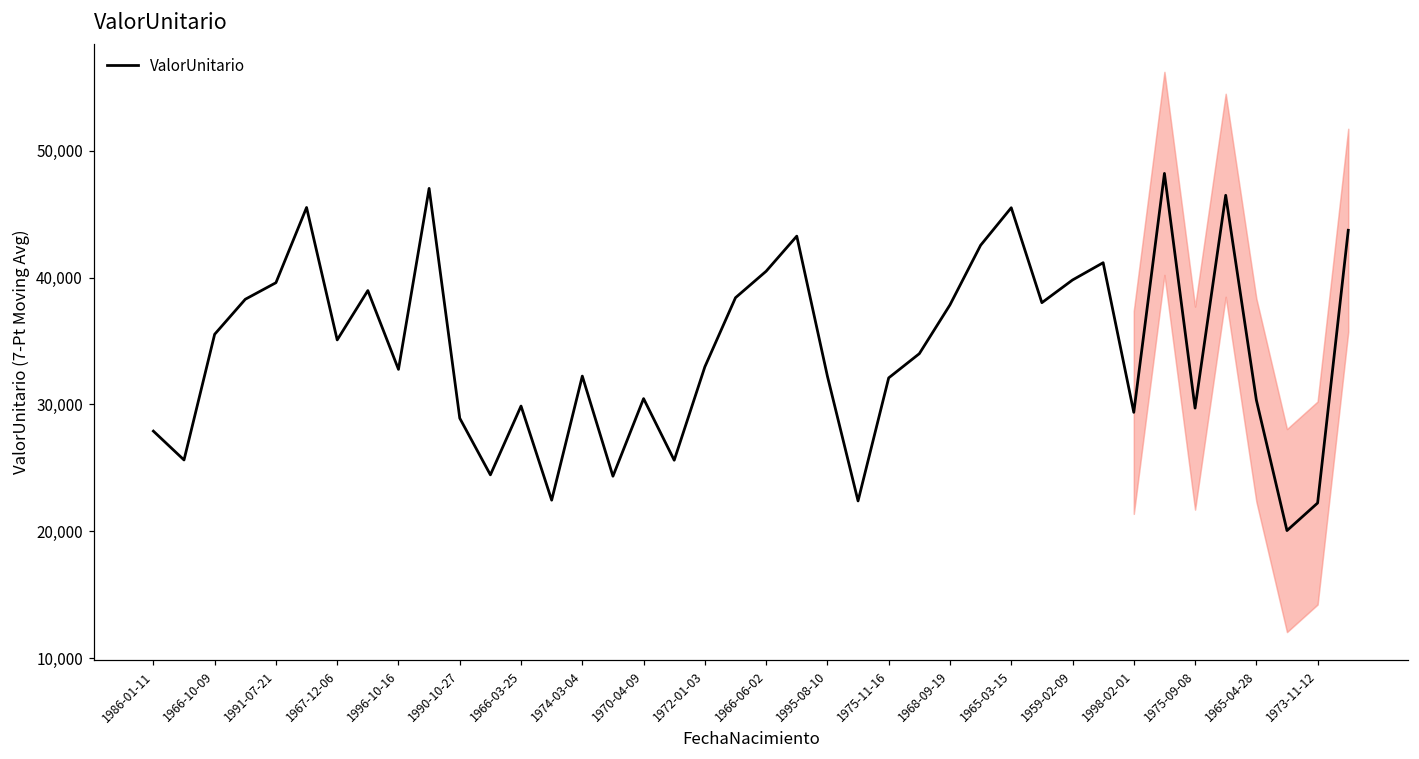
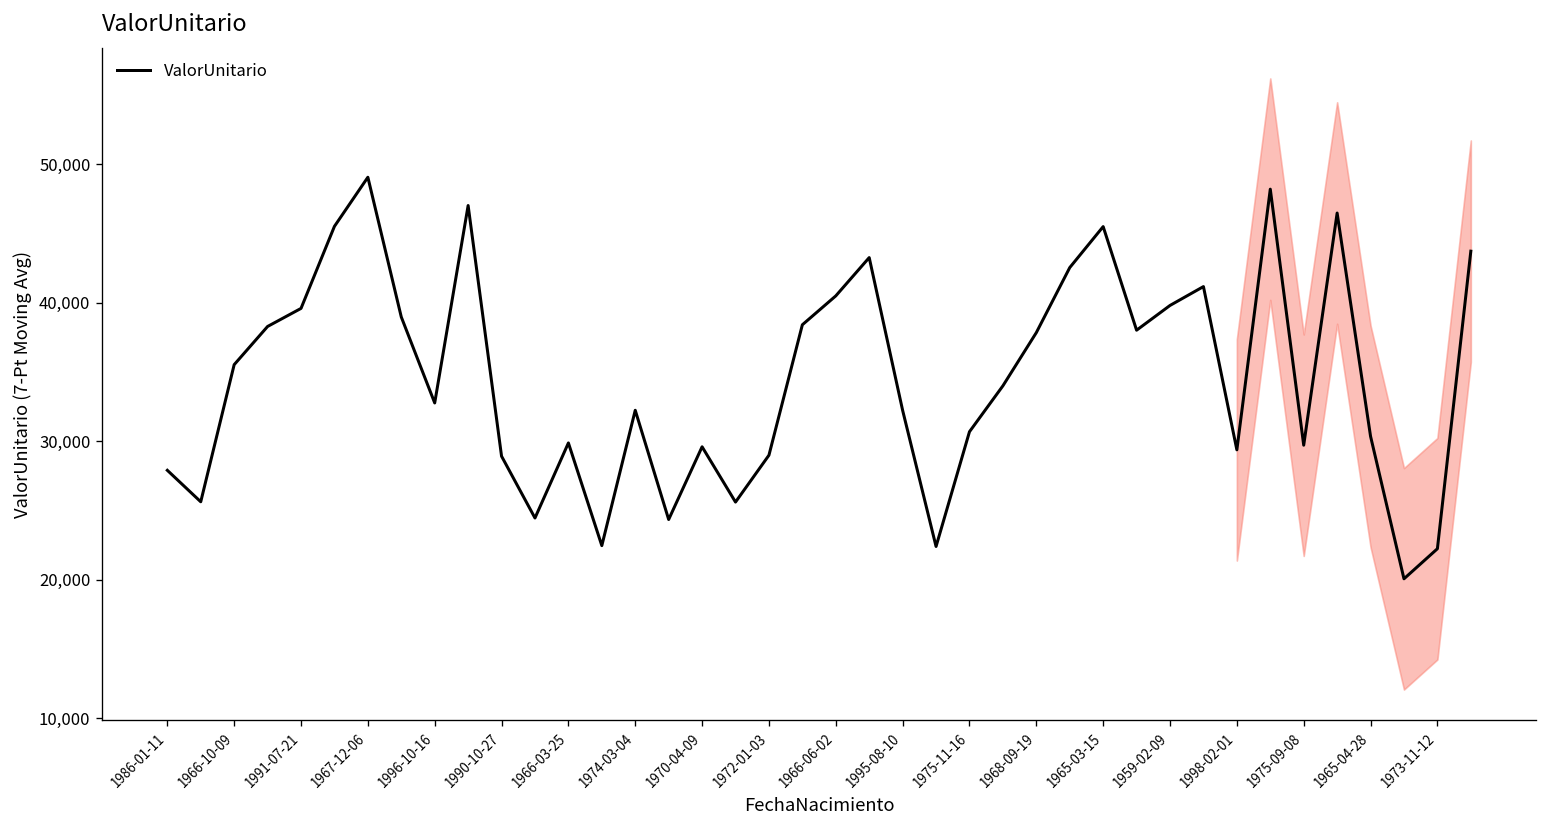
ValorUnitario, 1967-12-06: 35,100 -> 49,100
ValorUnitario, 1970-04-09: 30,500 -> 29,600
ValorUnitario, 1972-01-03: 33,000 -> 29,000
ValorUnitario, 1975-11-16: 32,100 -> 30,700
